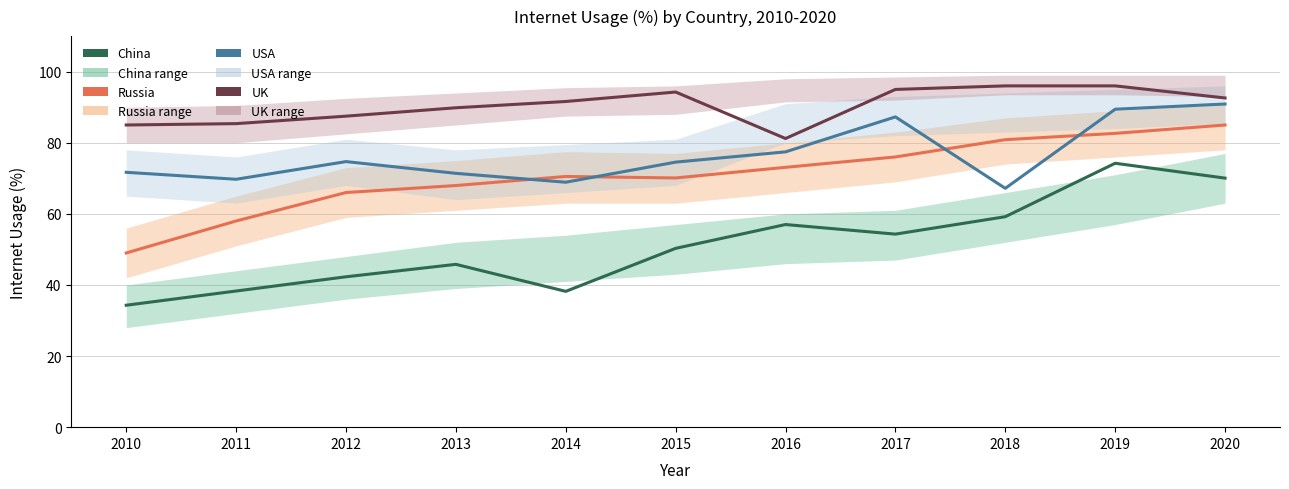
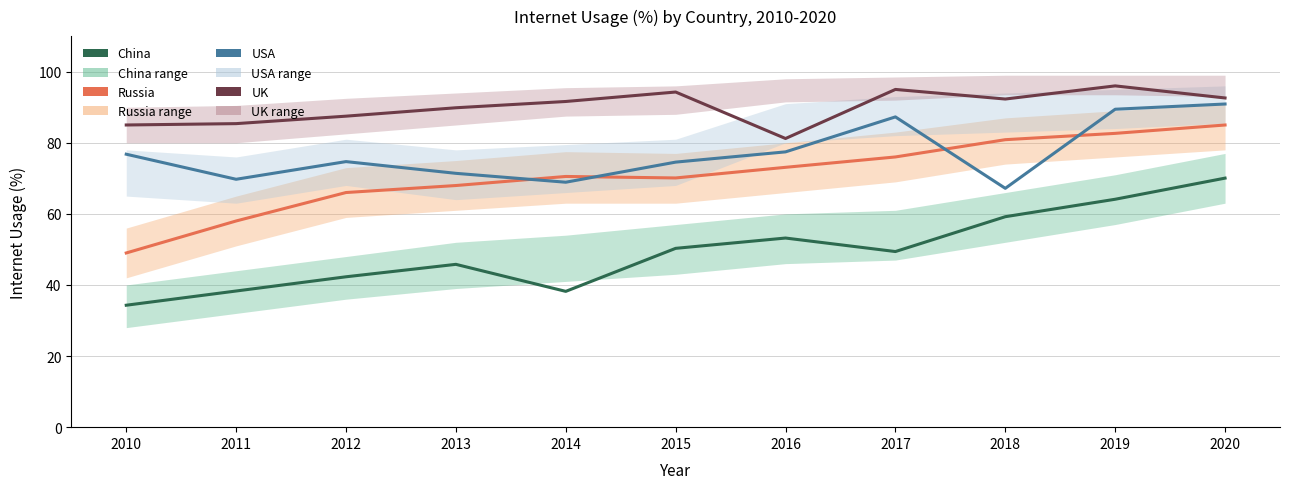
USA, 2010: 72 -> 77
China, 2016: 57 -> 53
China, 2017: 54 -> 49
UK, 2018: 96 -> 92
China, 2019: 74 -> 64
